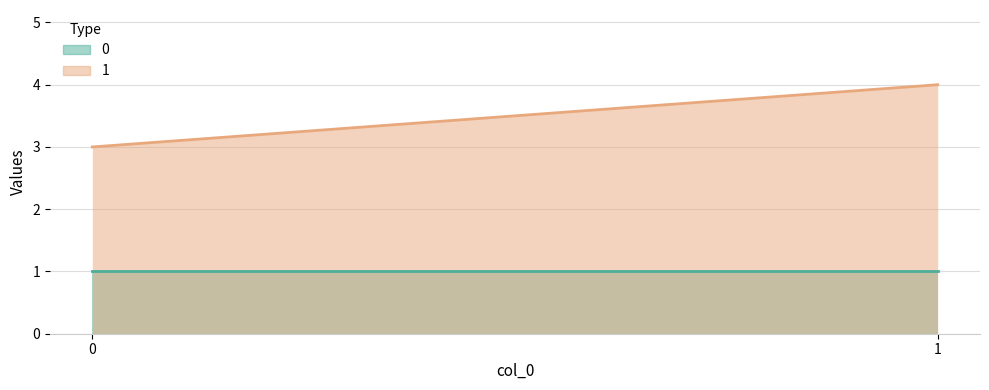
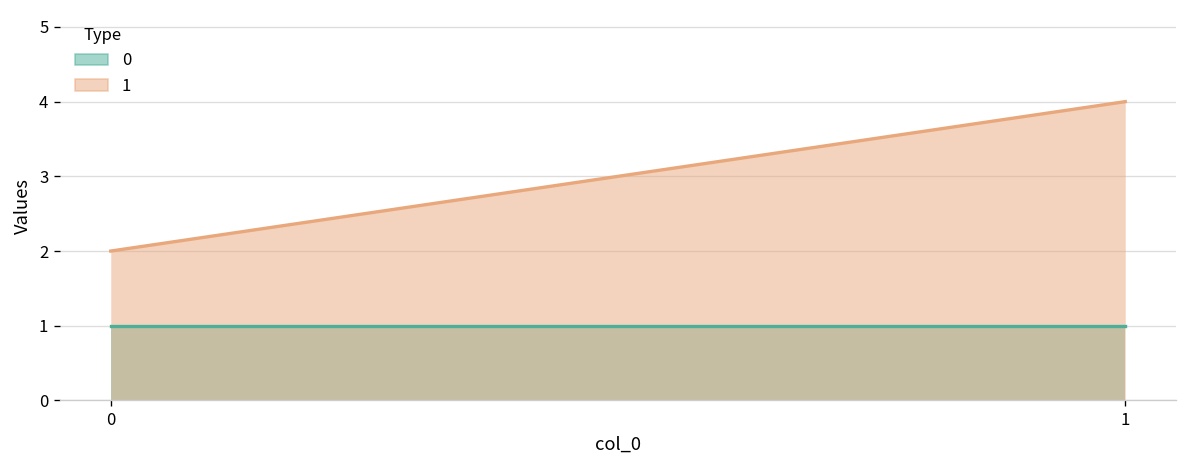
1, 0: 3 -> 2
